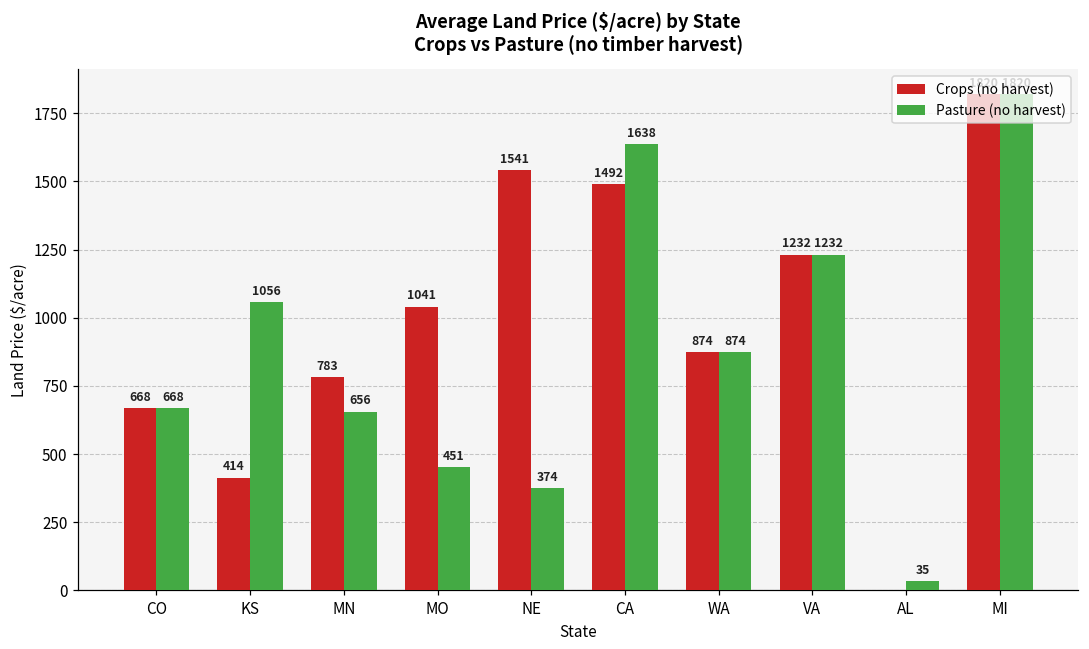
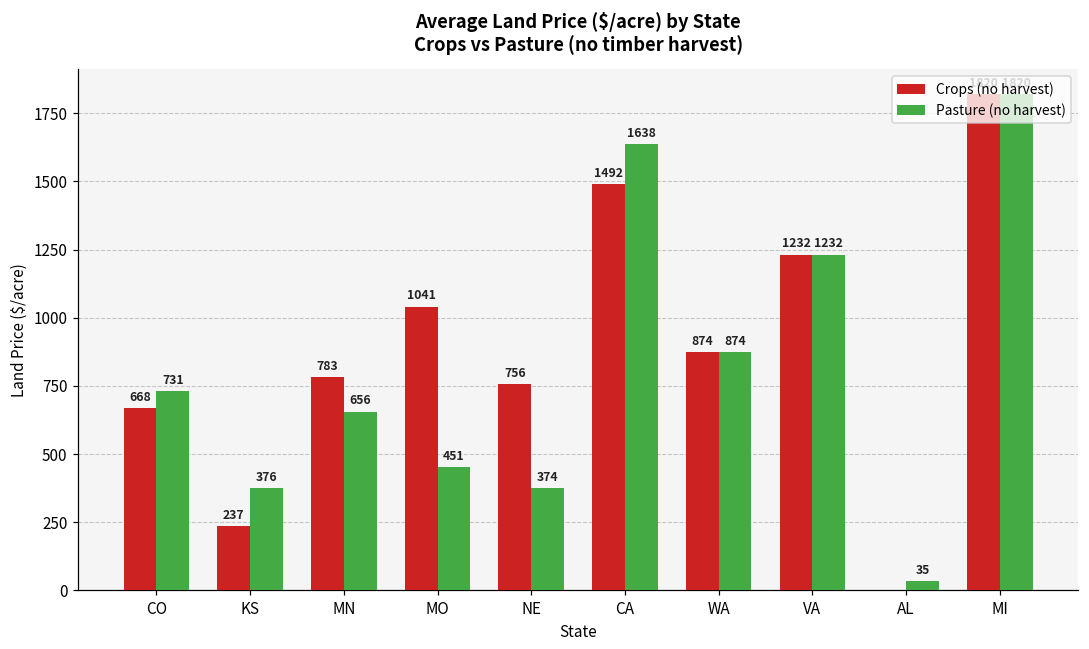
Pasture (no harvest), CO: 668 -> 731
Crops (no harvest), KS: 414 -> 237
Pasture (no harvest), KS: 1056 -> 376
Crops (no harvest), NE: 1541 -> 756
